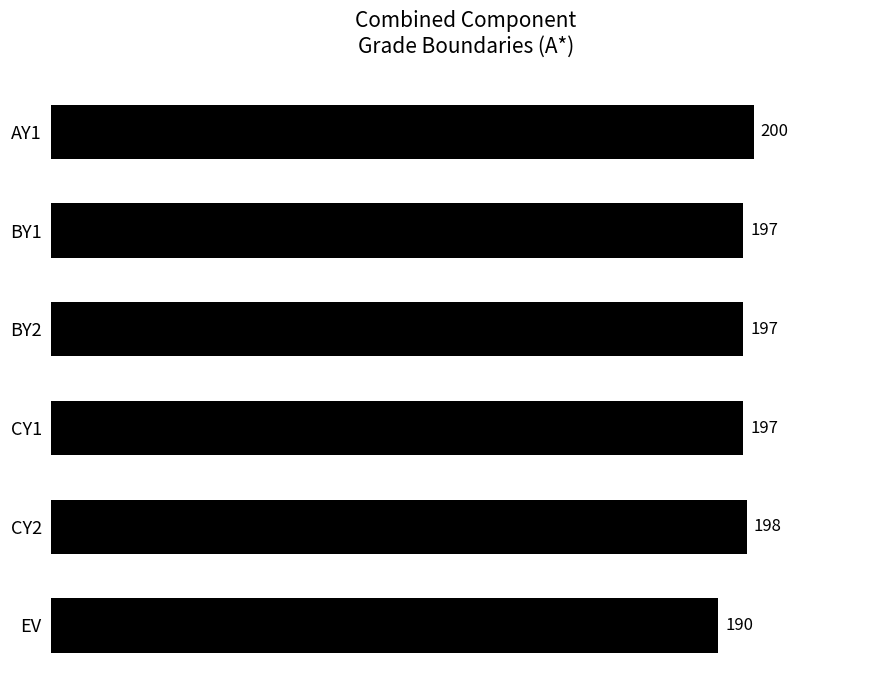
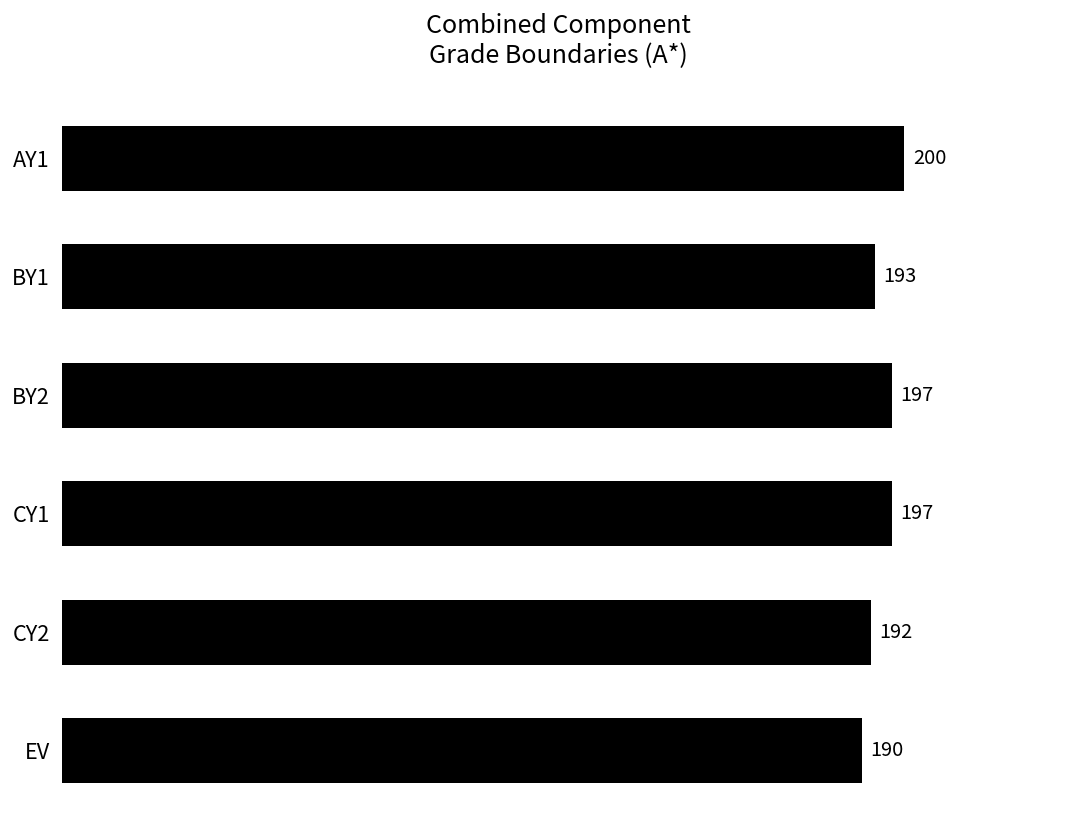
BY1: 197 -> 193
CY2: 198 -> 192
